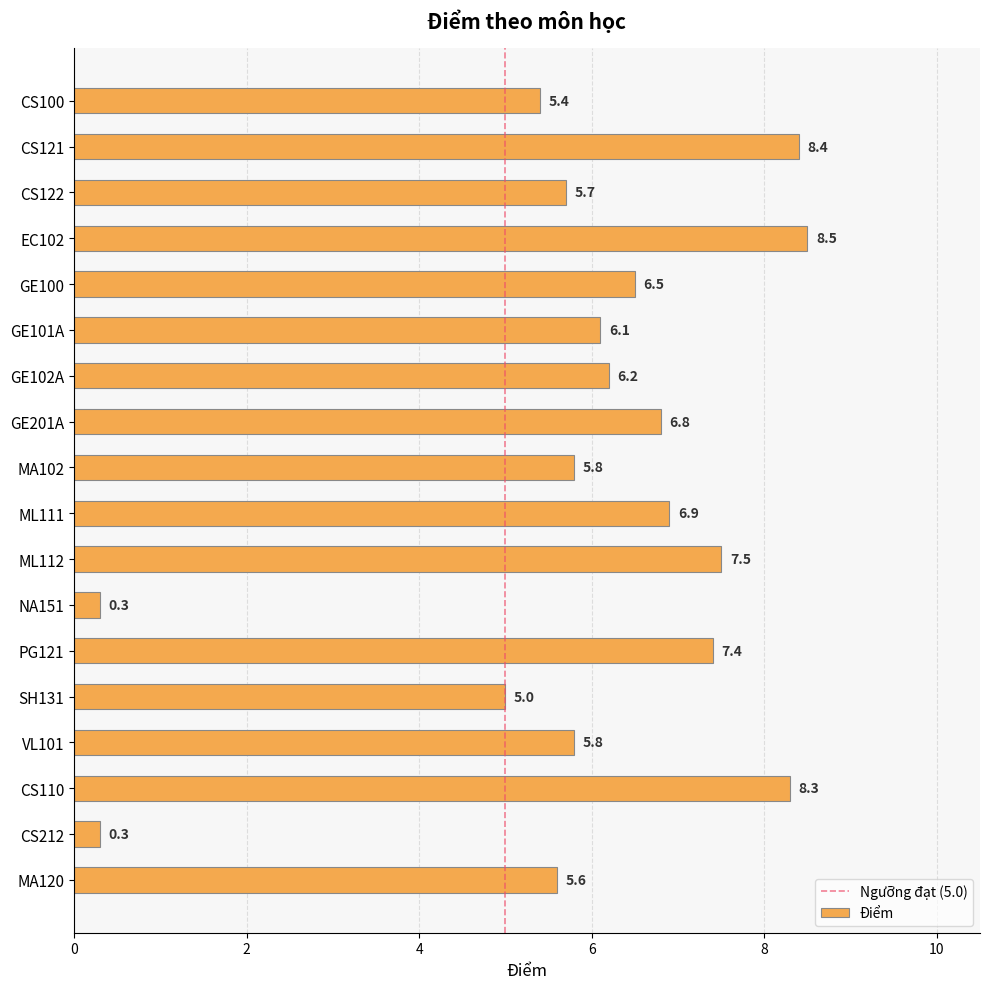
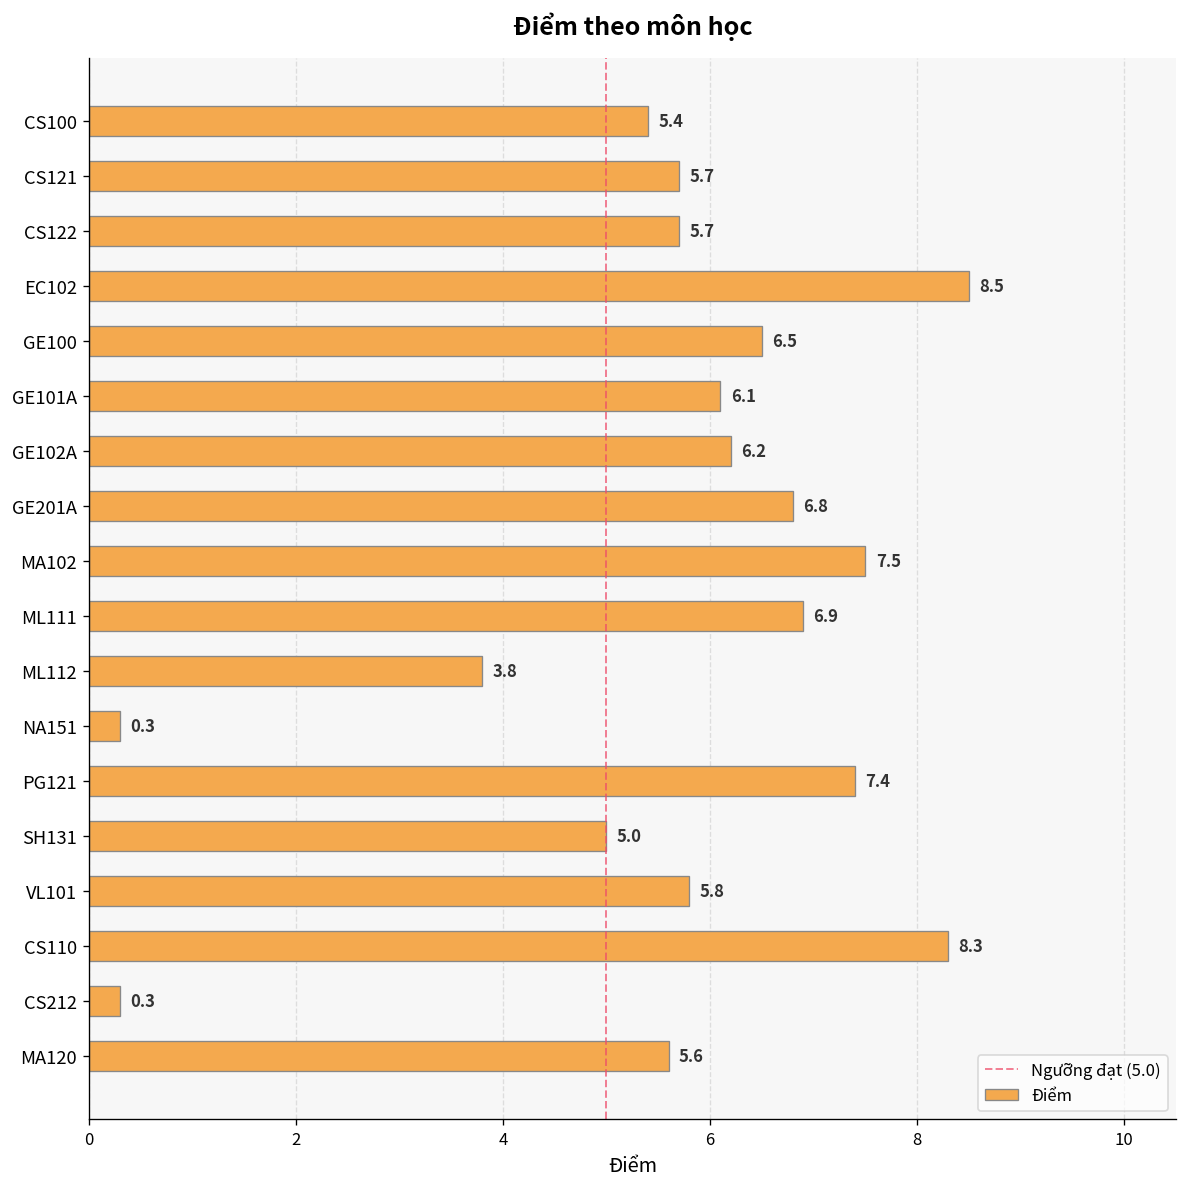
CS121: 8.4 -> 5.7
MA102: 5.8 -> 7.5
ML112: 7.5 -> 3.8
